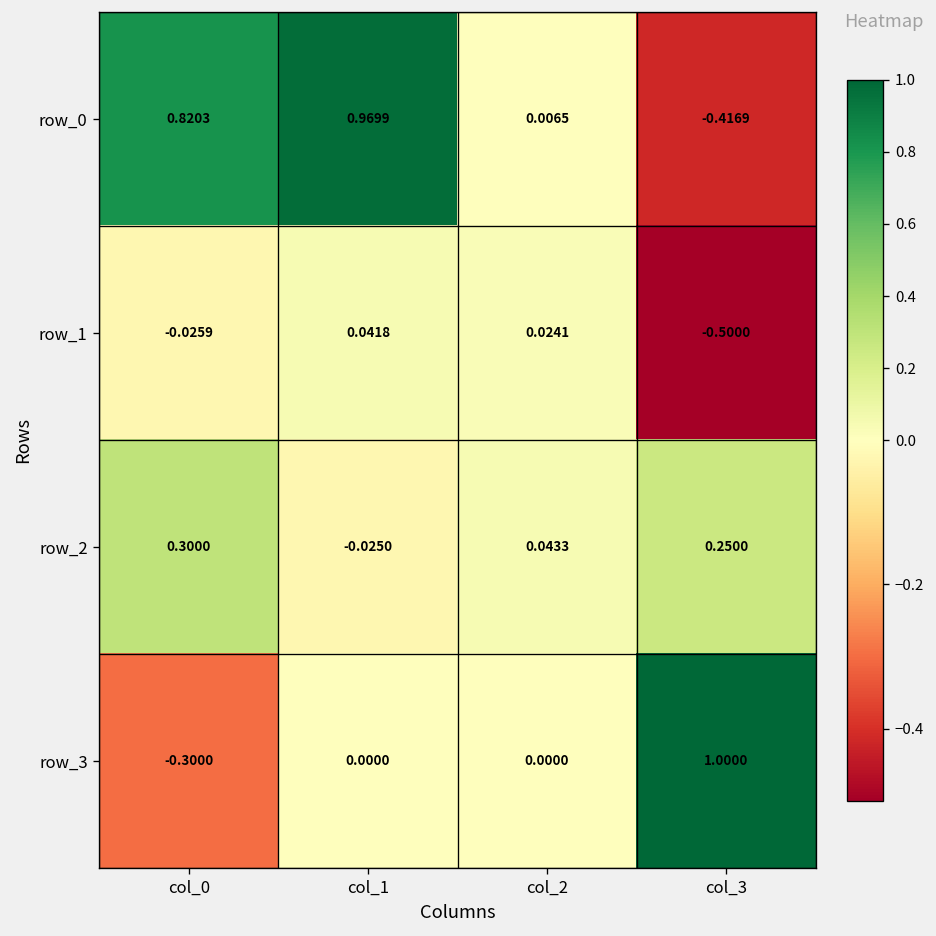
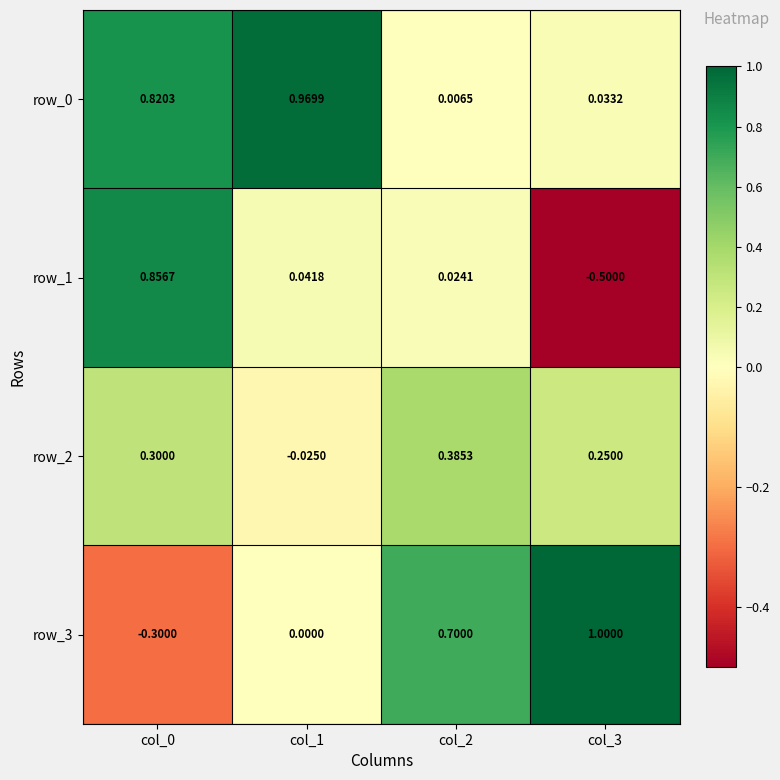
row_0, col_3: -0.4169 -> 0.0332
row_1, col_0: -0.0259 -> 0.8567
row_2, col_2: 0.0433 -> 0.3853
row_3, col_2: 0.0000 -> 0.7000
